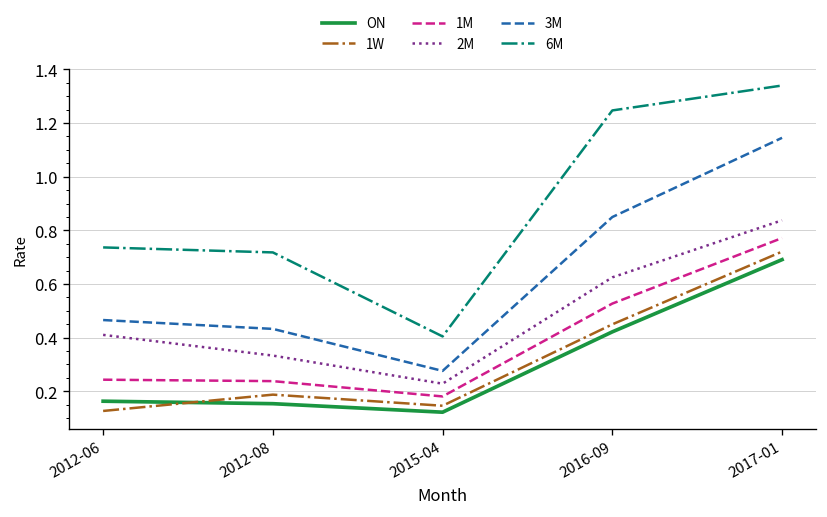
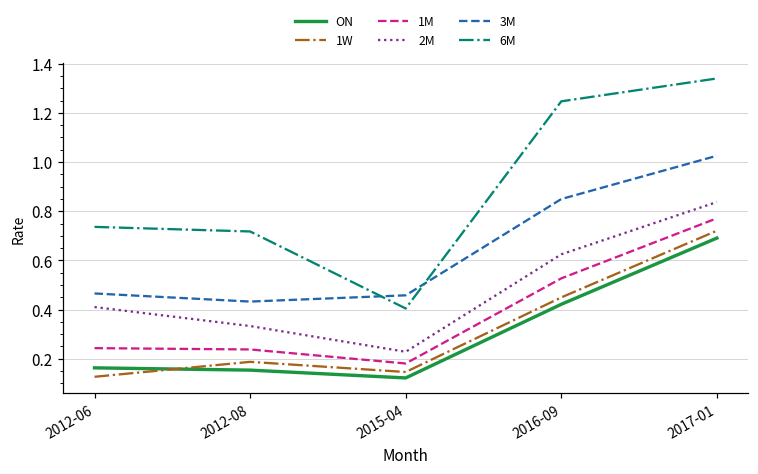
3M, 2015-04: 0.28 -> 0.46
3M, 2017-01: 1.15 -> 1.03
